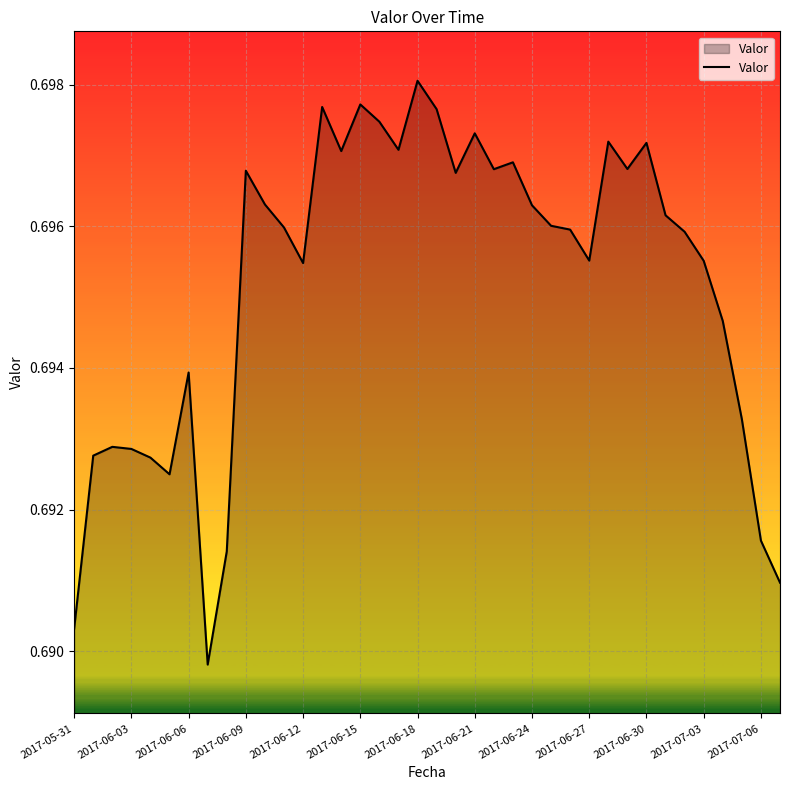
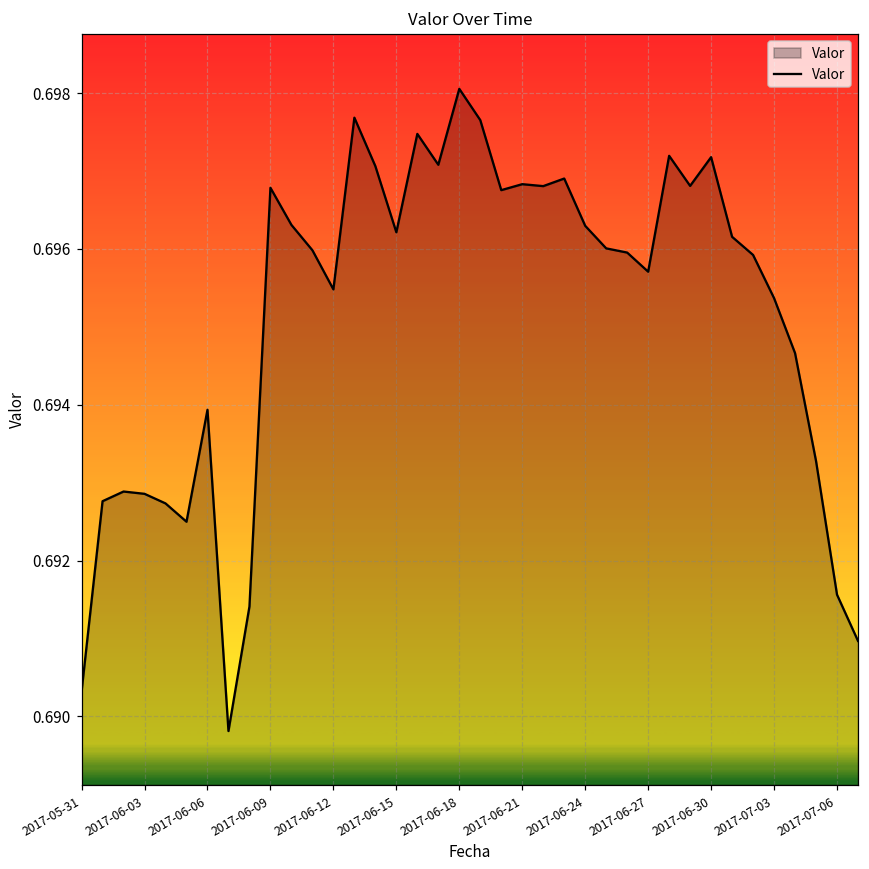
2017-06-15: 0.6977 -> 0.6962
2017-06-21: 0.6973 -> 0.6968
2017-06-27: 0.6955 -> 0.6957
2017-07-03: 0.6955 -> 0.6954
